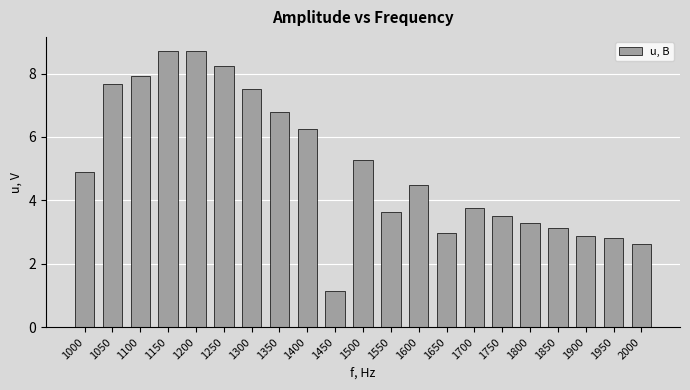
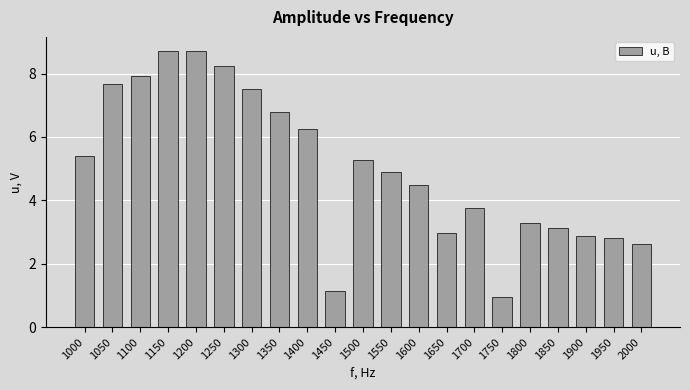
1000: 4.9 -> 5.4
1550: 3.6 -> 4.9
1750: 3.5 -> 1.0
